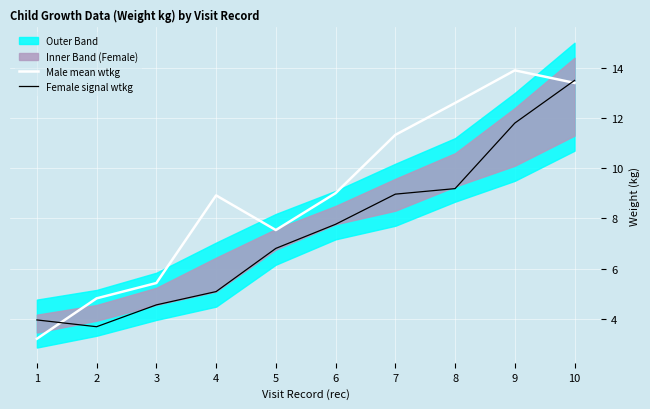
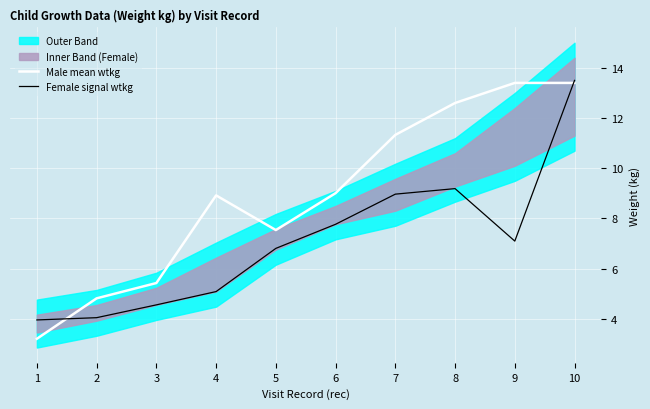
Female signal wtkg, 2: 3.7 -> 4.1
Male mean wtkg, 9: 13.9 -> 13.4
Female signal wtkg, 9: 11.8 -> 7.1
